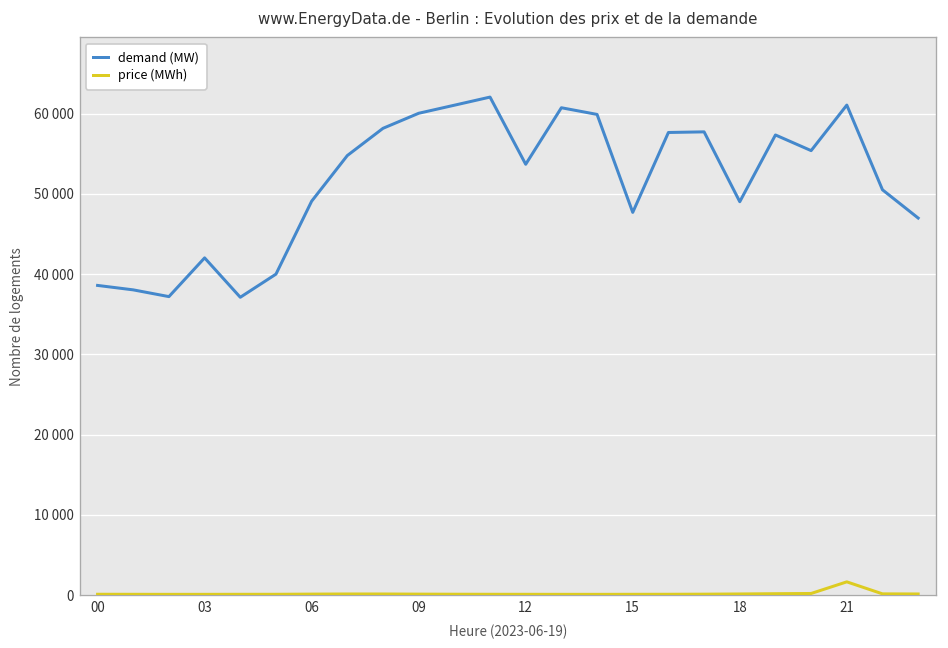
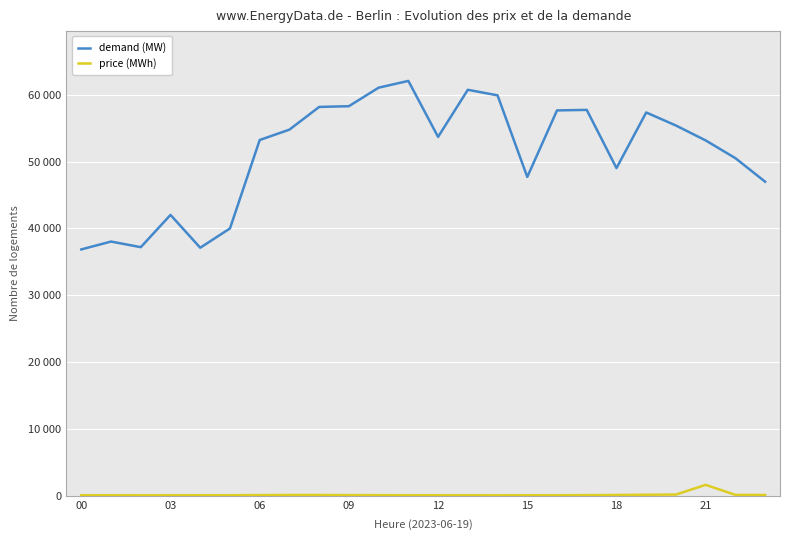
demand (MW), 00: 39000 -> 37000
demand (MW), 06: 49000 -> 53000
demand (MW), 09: 60000 -> 58000
demand (MW), 21: 61000 -> 53000
